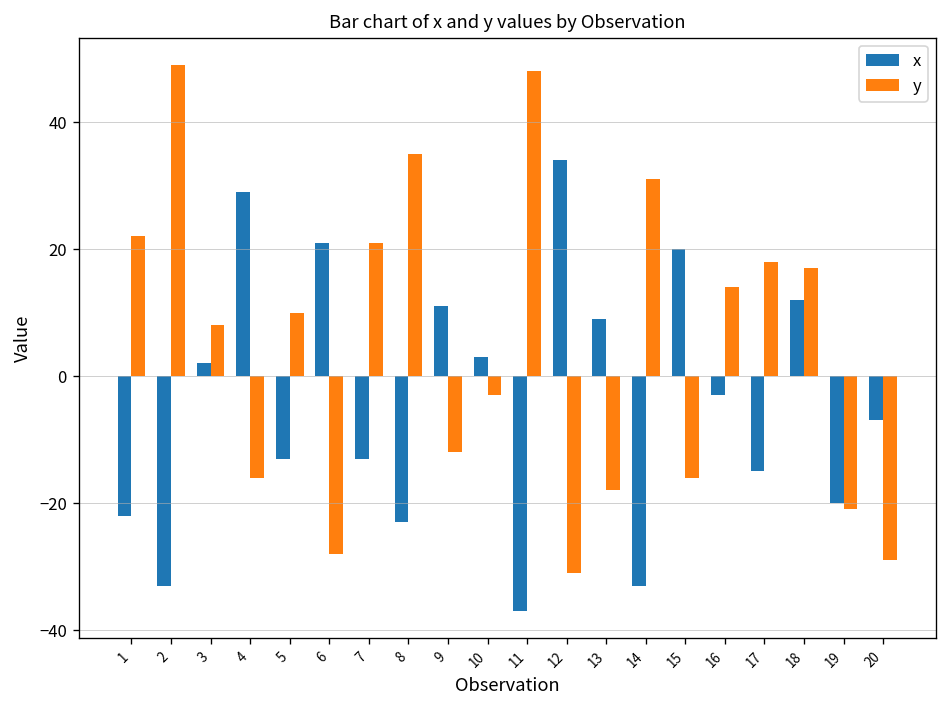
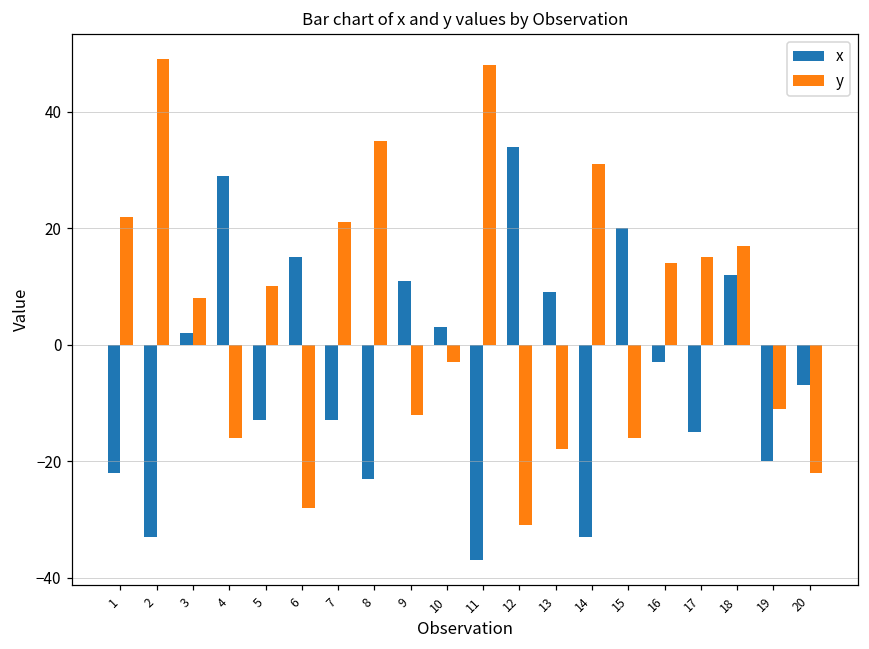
x, 6: 21 -> 15
y, 17: 18 -> 15
y, 19: -21 -> -11
y, 20: -29 -> -22
